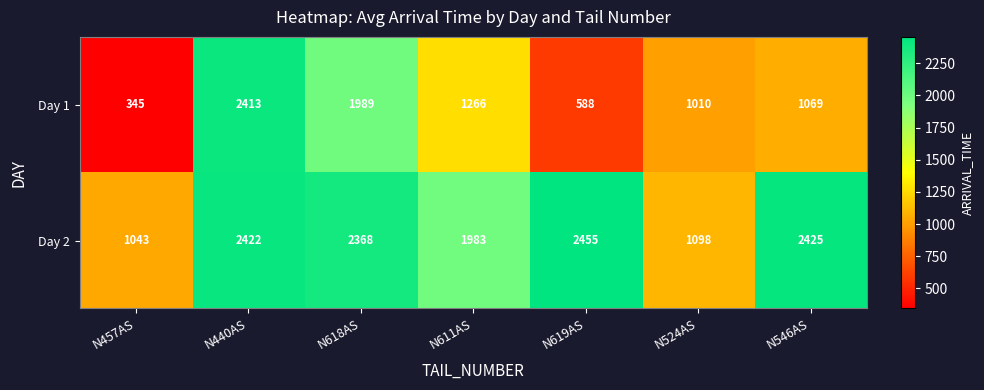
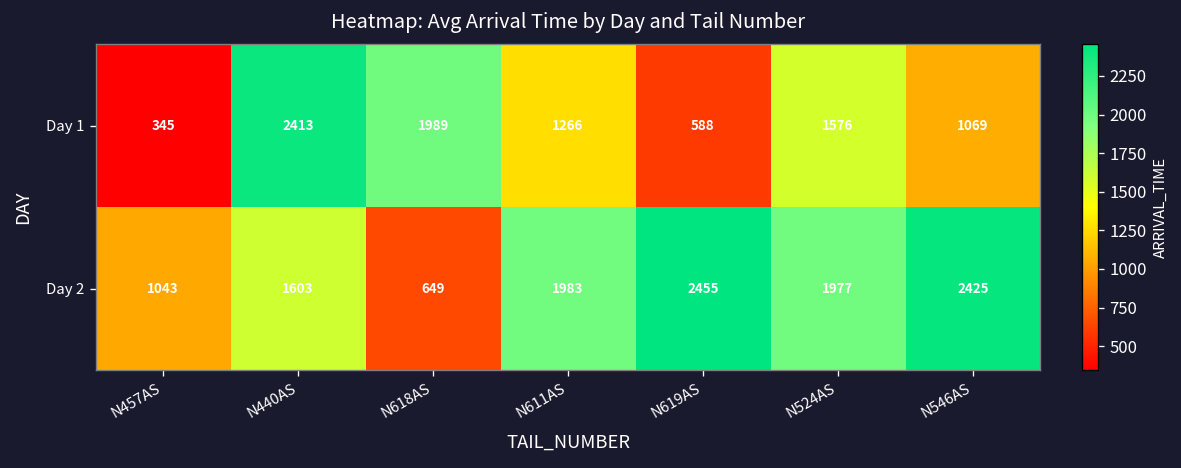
Day 1, N524AS: 1010 -> 1576
Day 2, N440AS: 2422 -> 1603
Day 2, N618AS: 2368 -> 649
Day 2, N524AS: 1098 -> 1977
